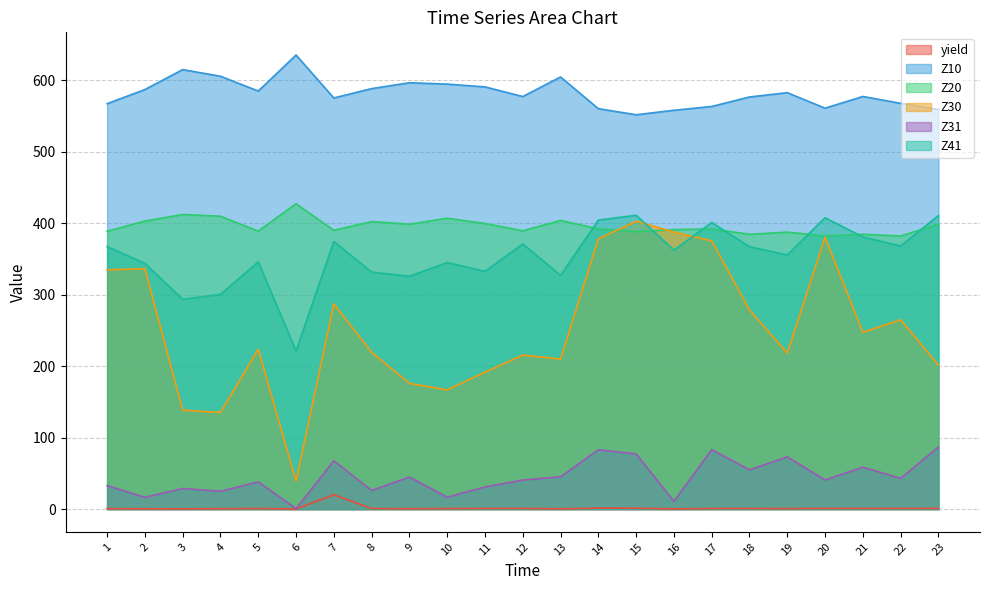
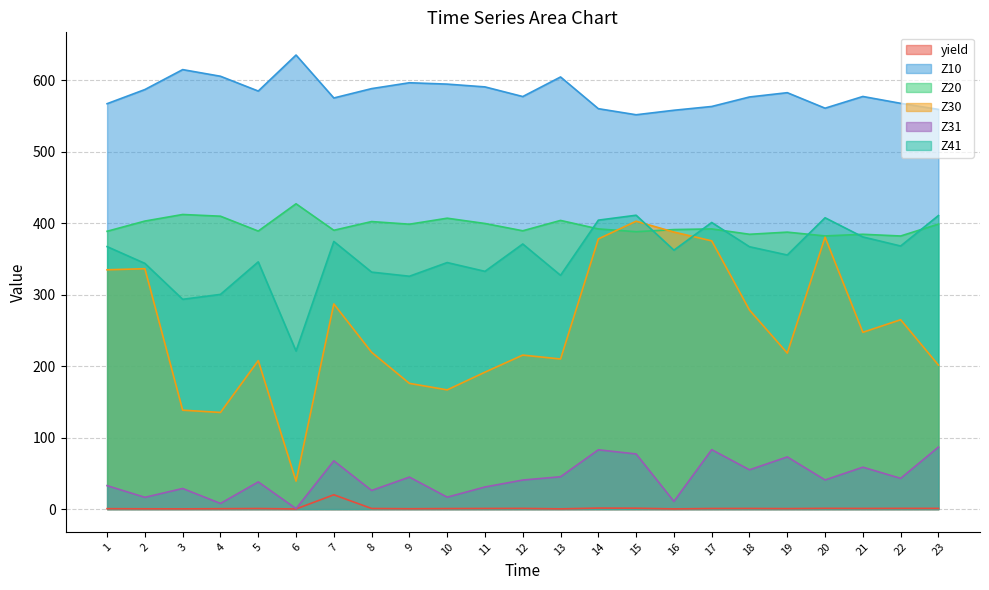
Z31, 4: 20 -> 10
Z30, 5: 220 -> 210
